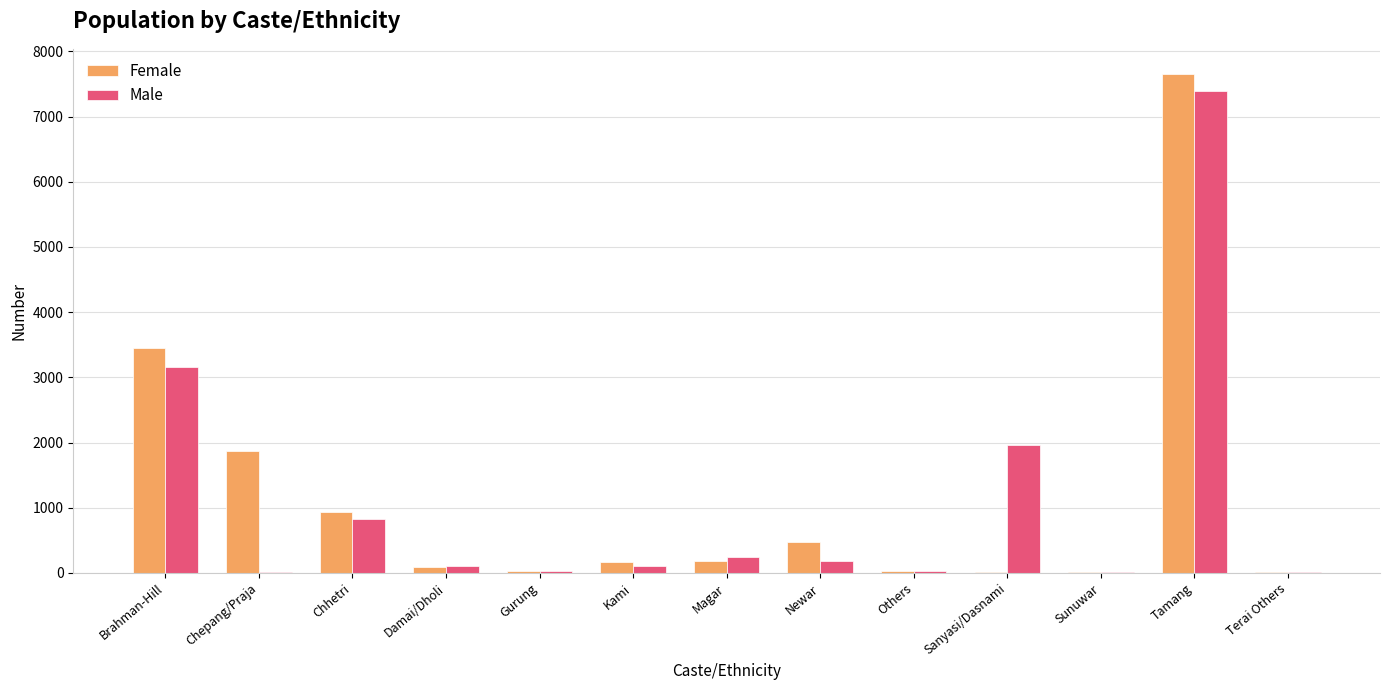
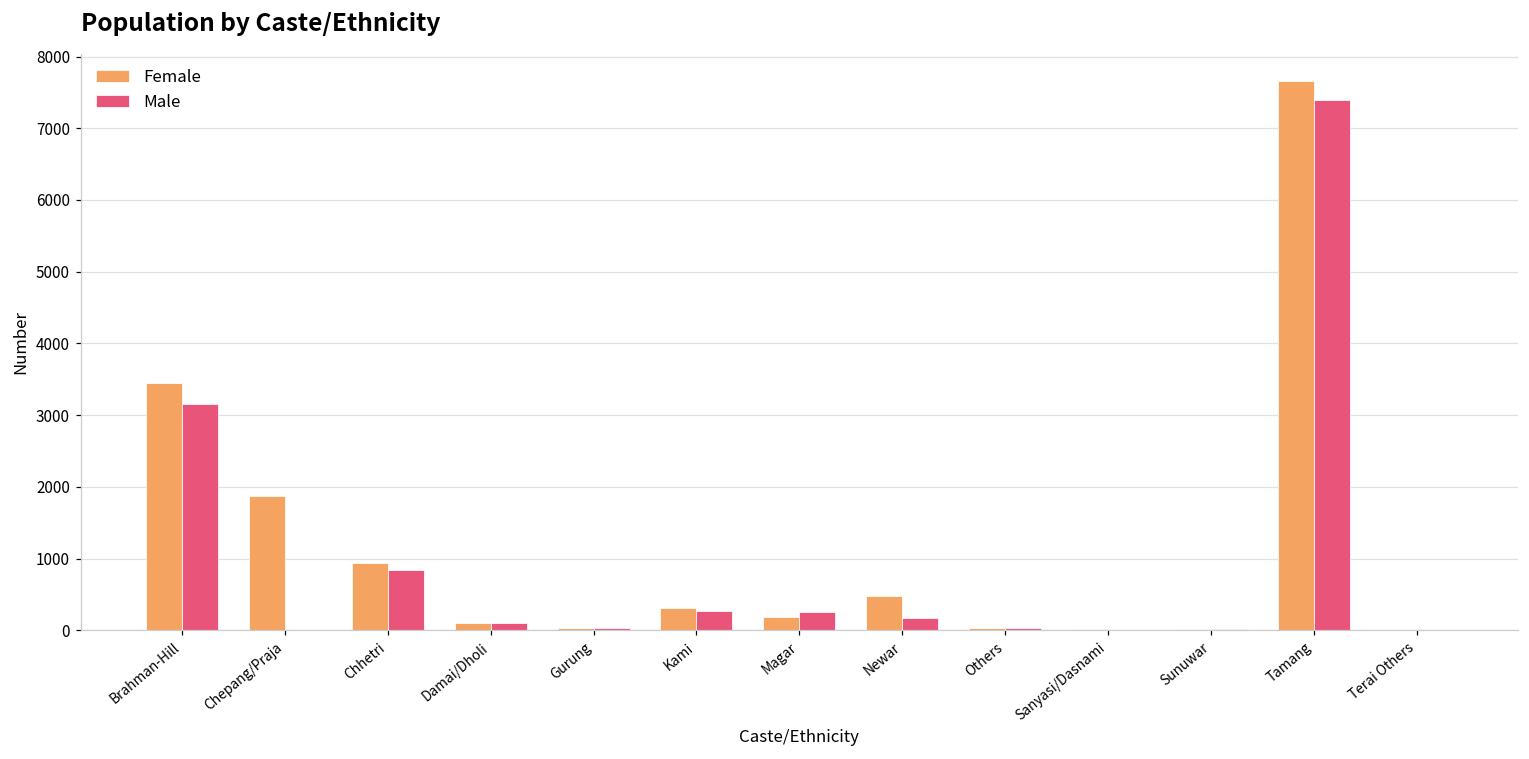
Female, Kami: 200 -> 300
Male, Kami: 100 -> 300
Male, Sanyasi/Dasnami: 2000 -> 0
